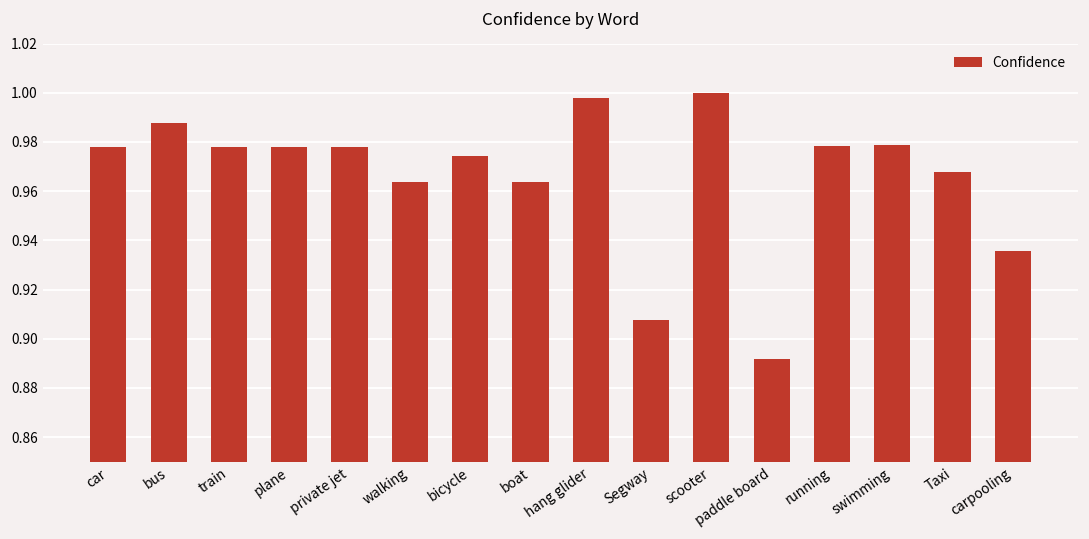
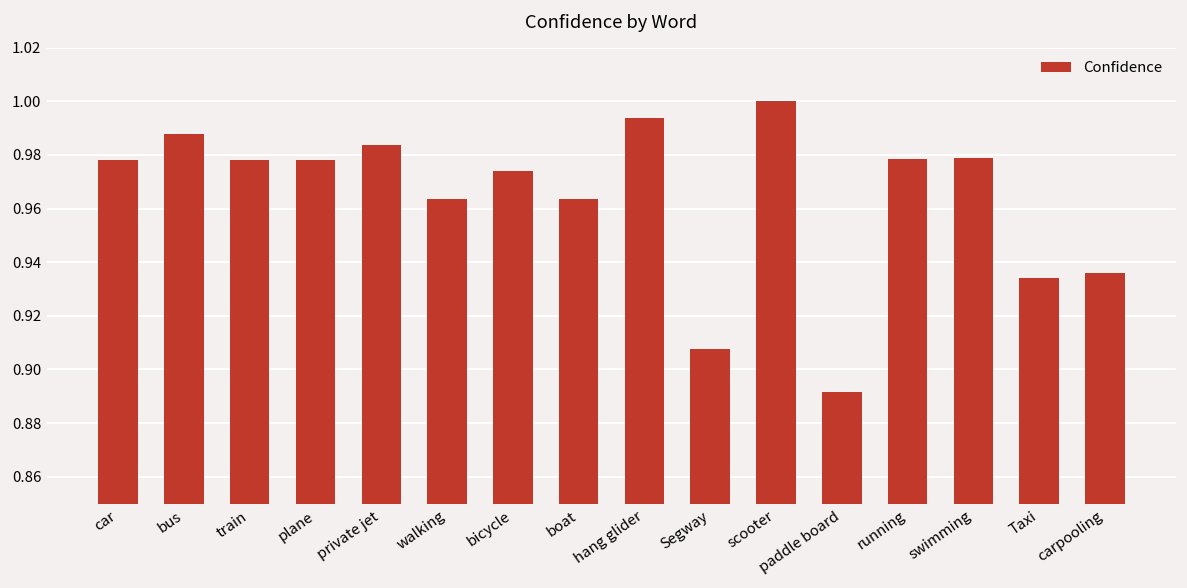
private jet: 0.978 -> 0.984
hang glider: 0.998 -> 0.994
Taxi: 0.968 -> 0.934
